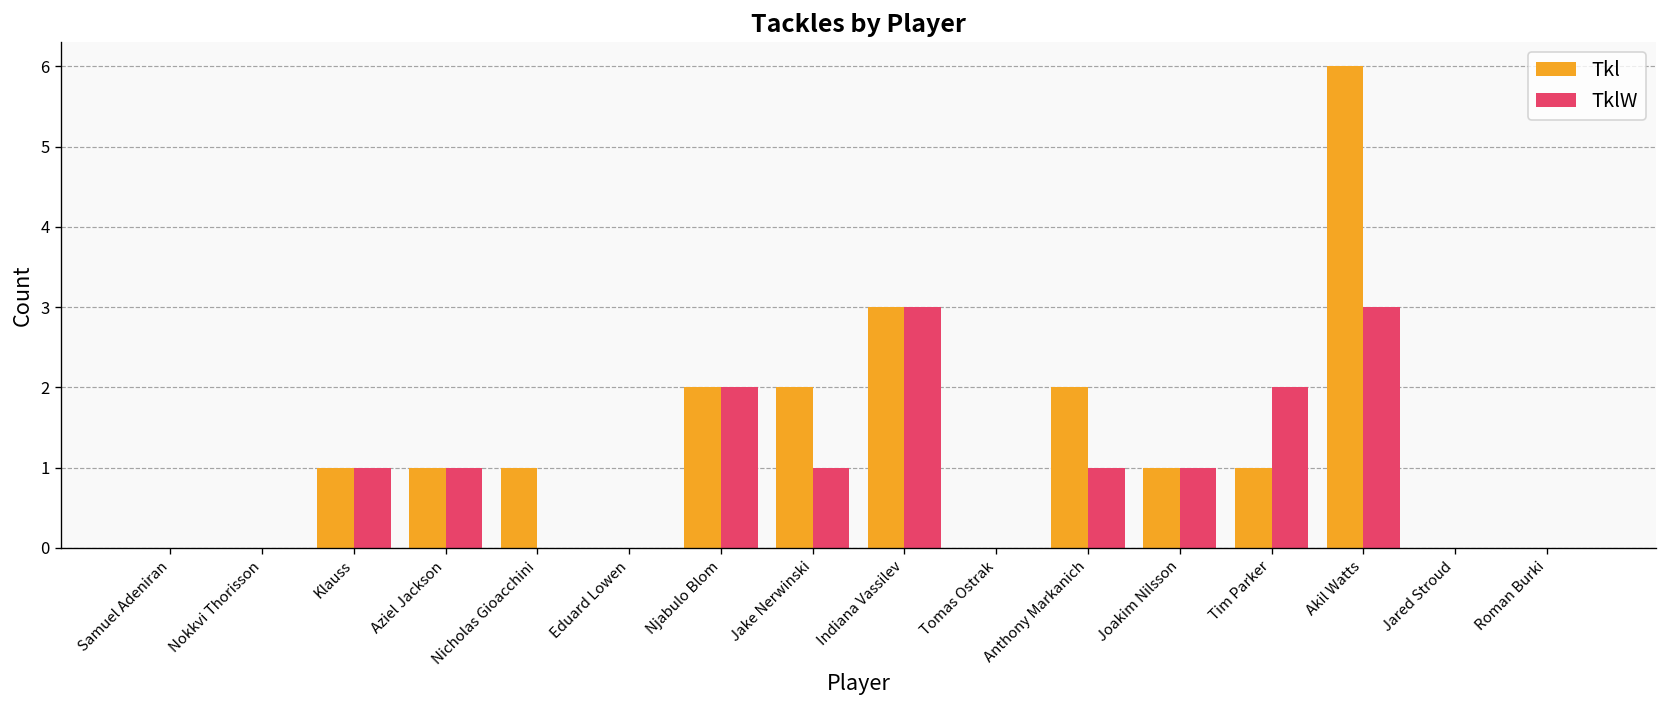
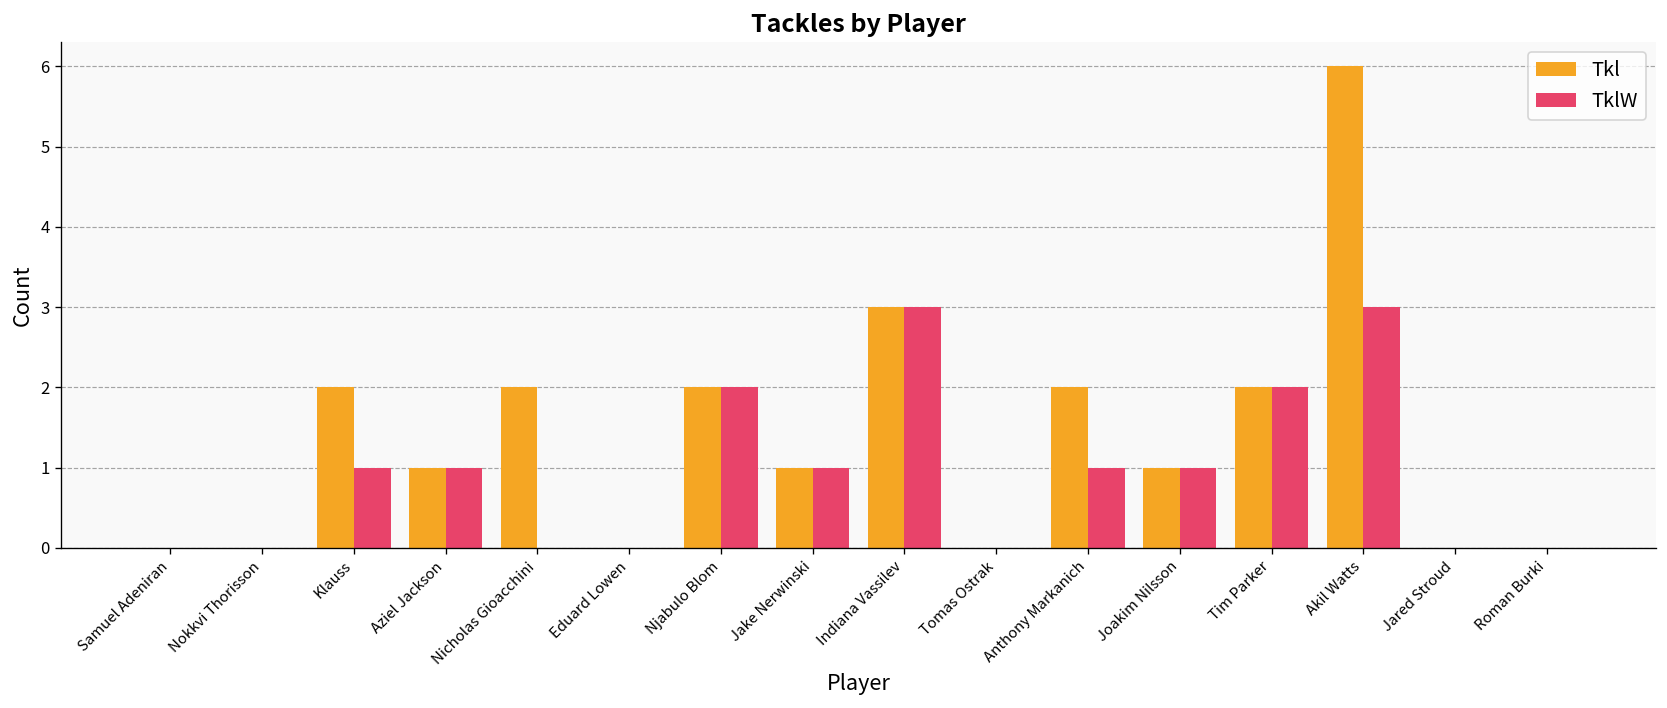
Tkl, Klauss: 1 -> 2
Tkl, Nicholas Gioacchini: 1 -> 2
Tkl, Jake Nerwinski: 2 -> 1
Tkl, Tim Parker: 1 -> 2
